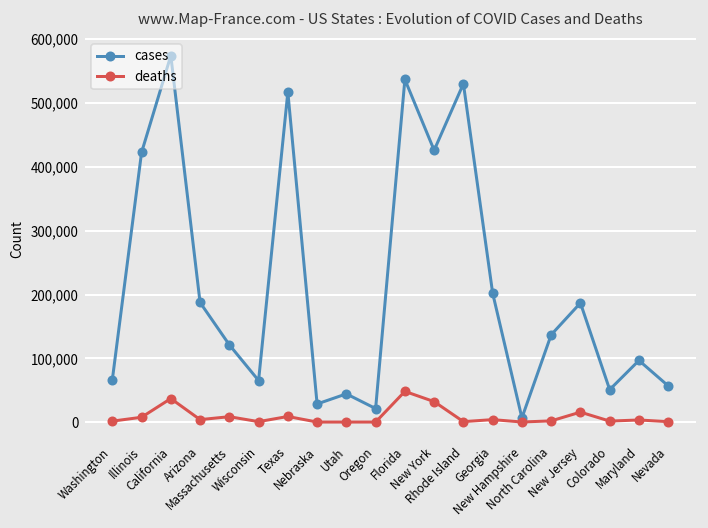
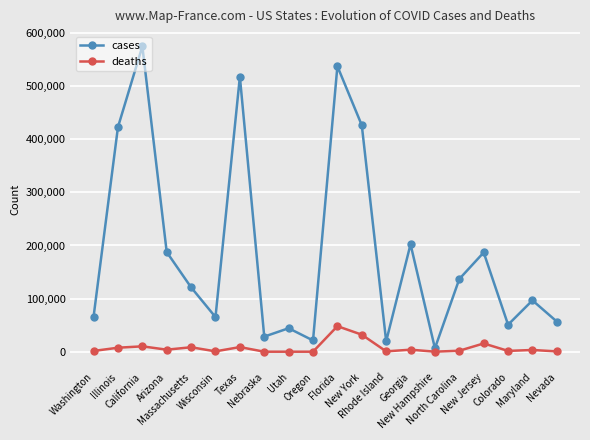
deaths, California: 40,000 -> 10,000
cases, Rhode Island: 530,000 -> 20,000
